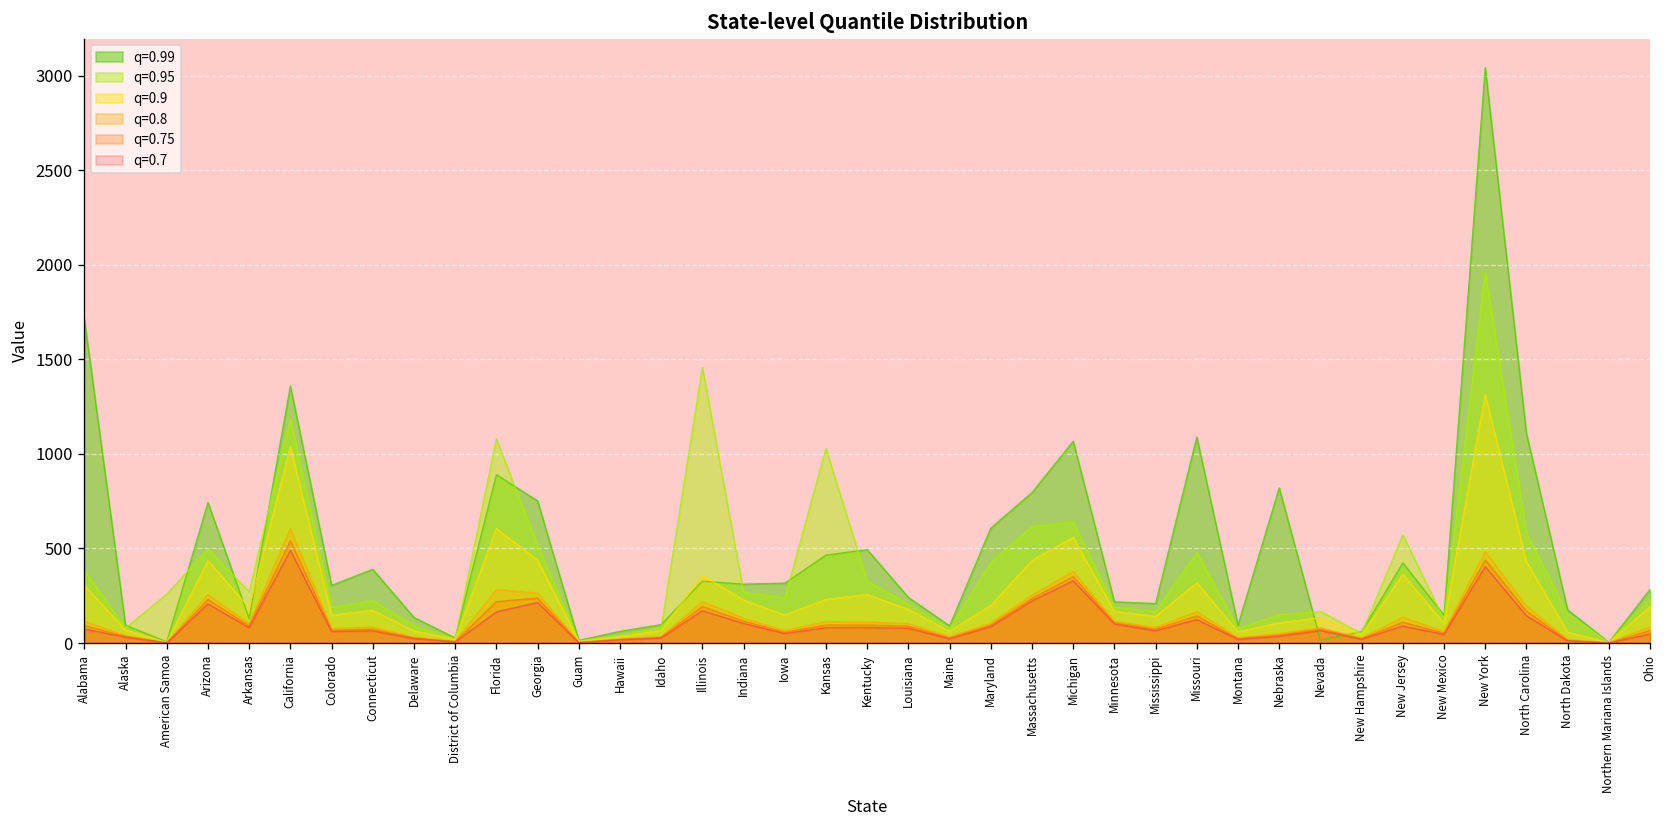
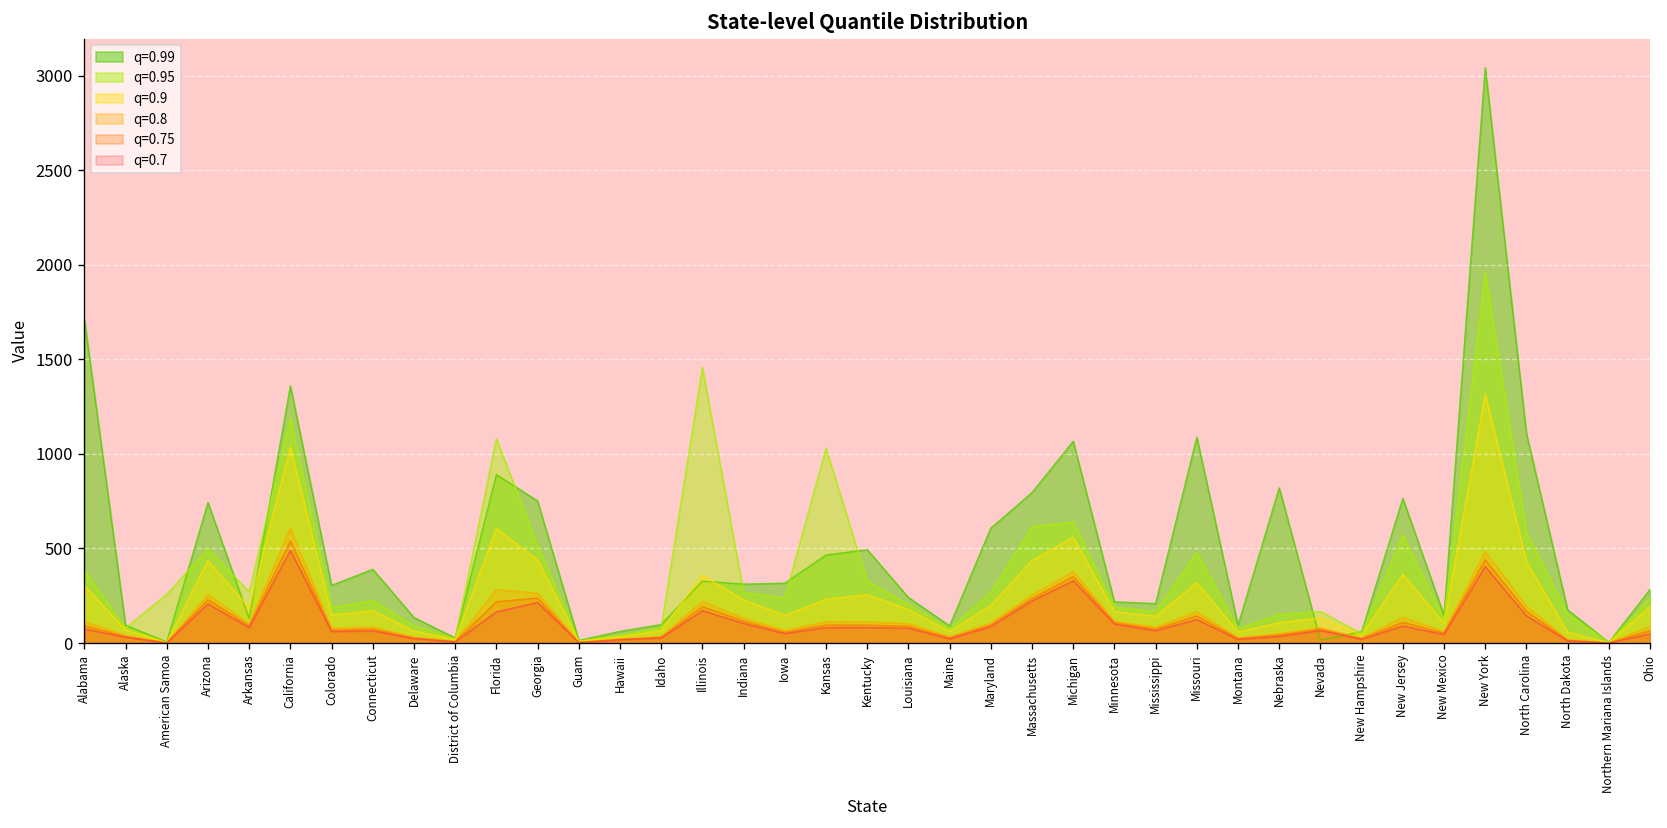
q=0.95, Maryland: 430 -> 270
q=0.99, New Jersey: 420 -> 770
